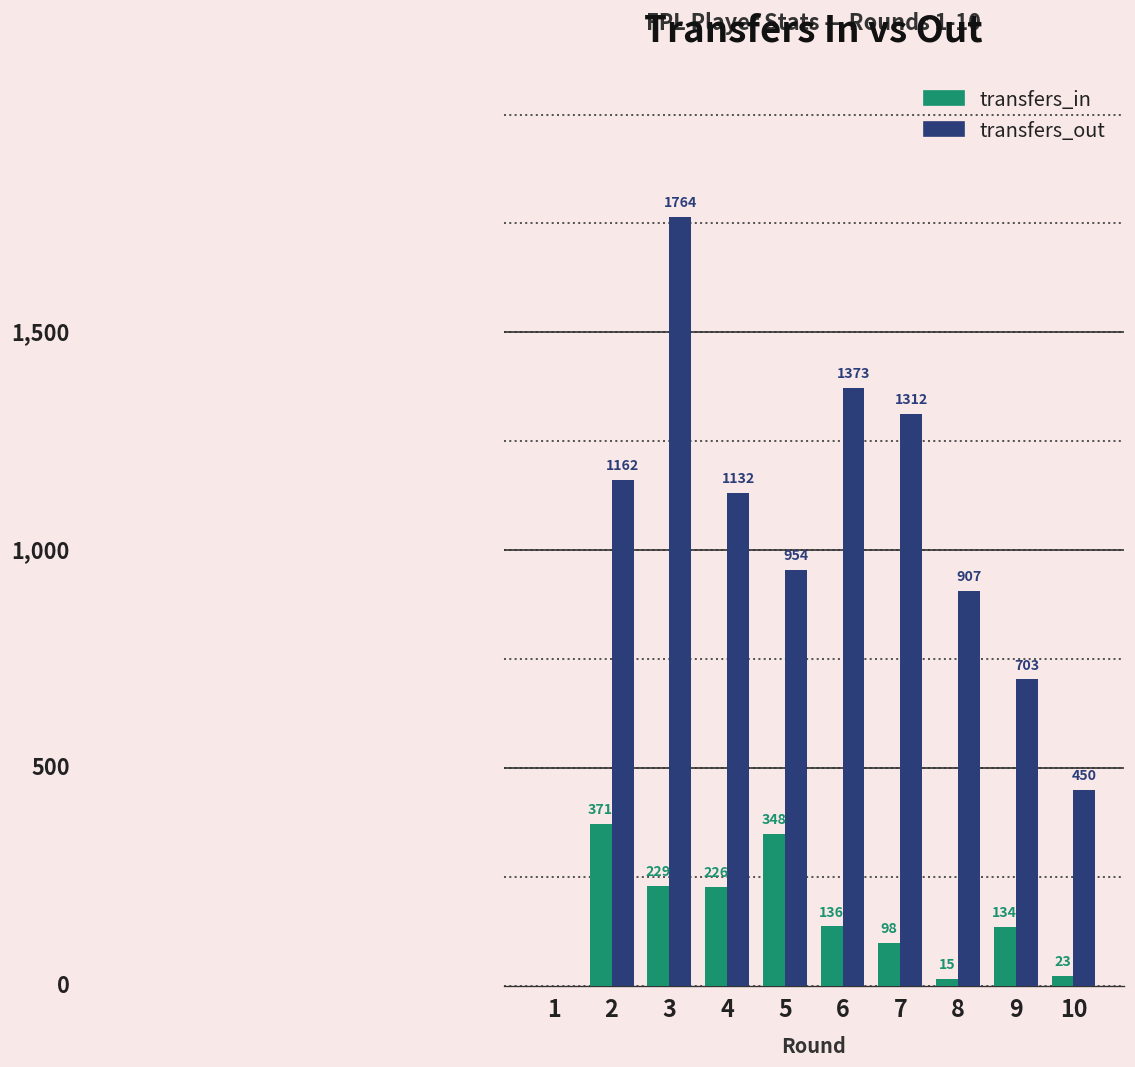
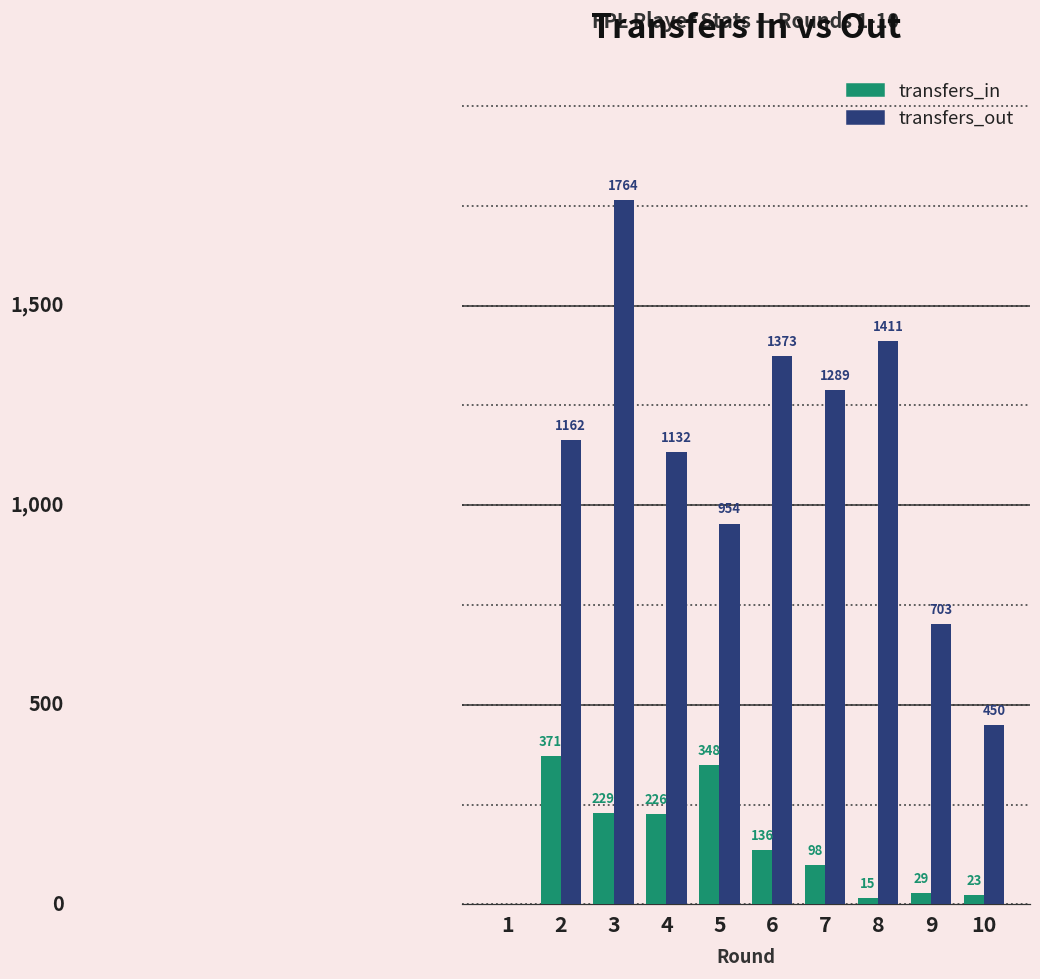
transfers_out, 7: 1312 -> 1289
transfers_out, 8: 907 -> 1411
transfers_in, 9: 134 -> 29
